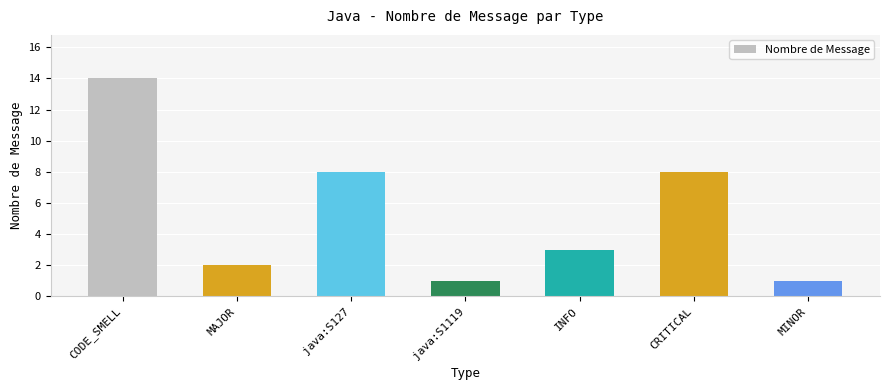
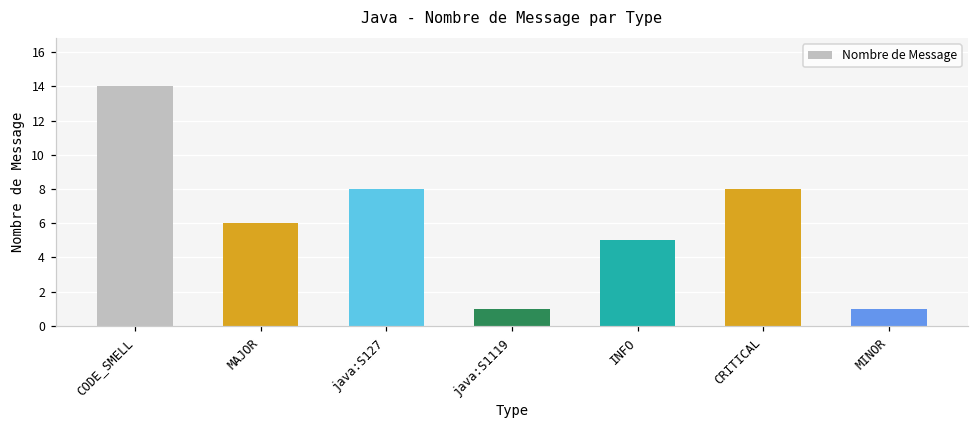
MAJOR: 2 -> 6
INFO: 3 -> 5
